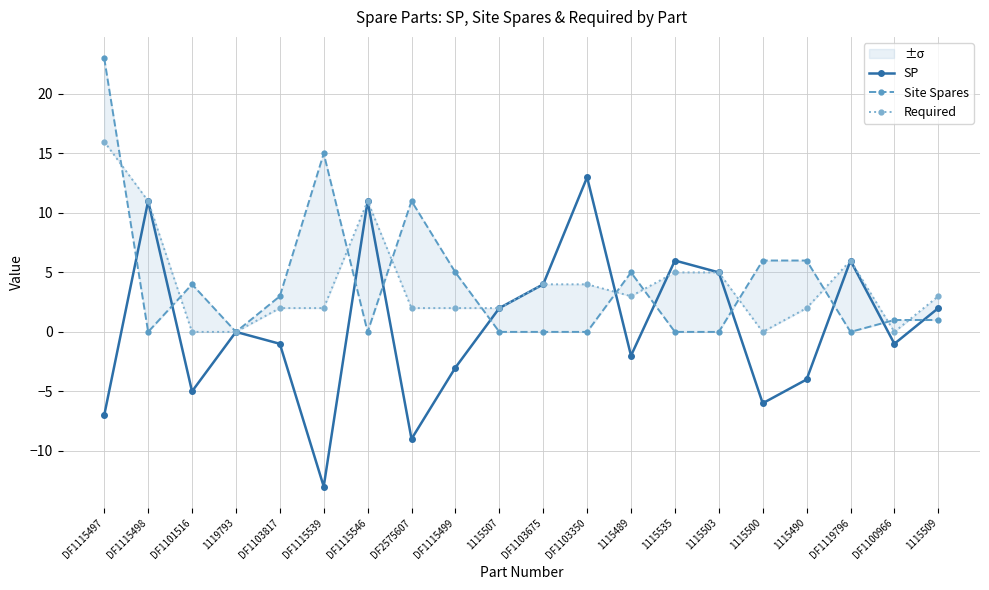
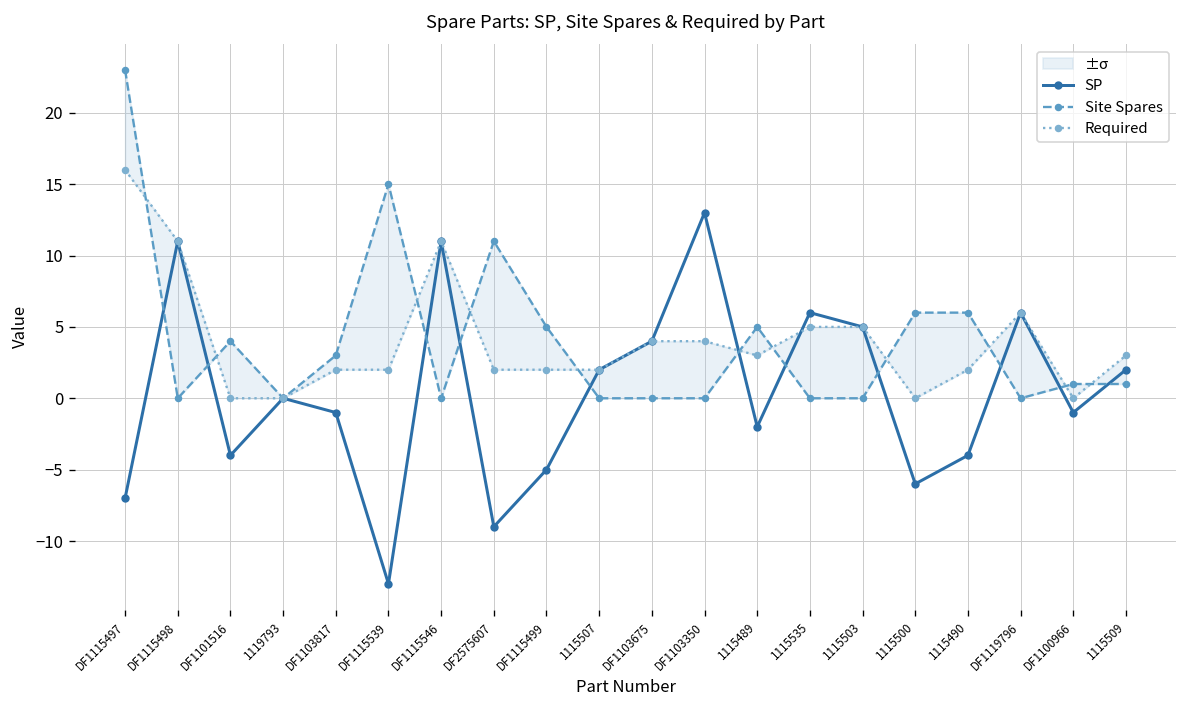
SP, DF1101516: -5 -> -4
SP, DF1115499: -3 -> -5
